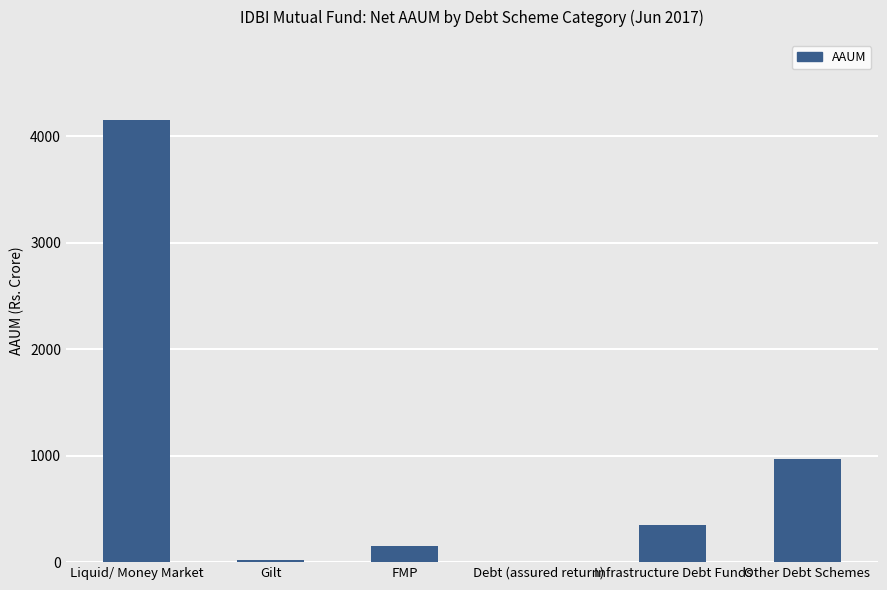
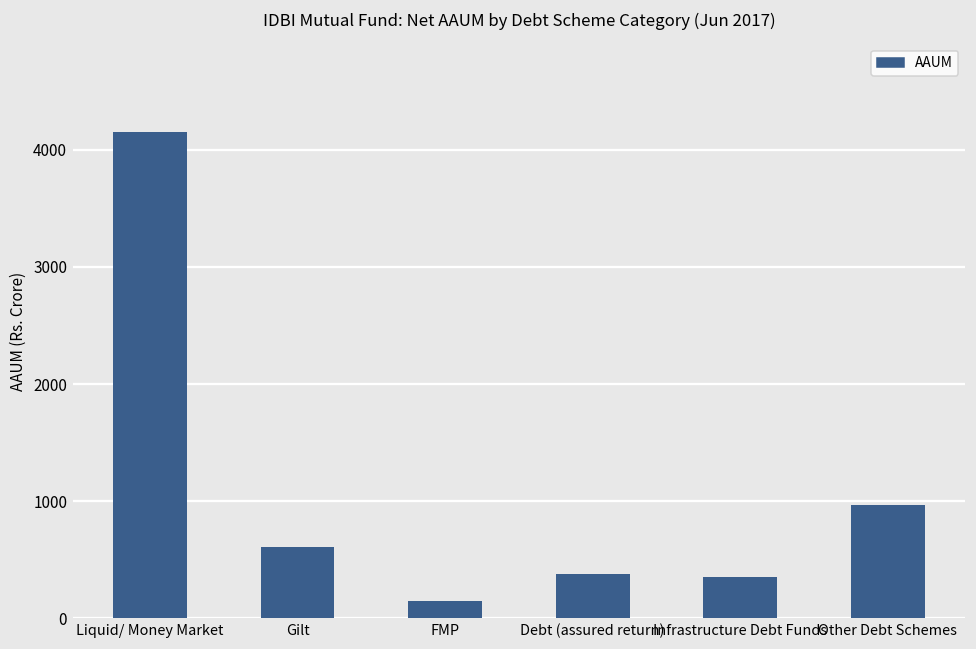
Gilt: 20 -> 610
Debt (assured return): 0 -> 380
